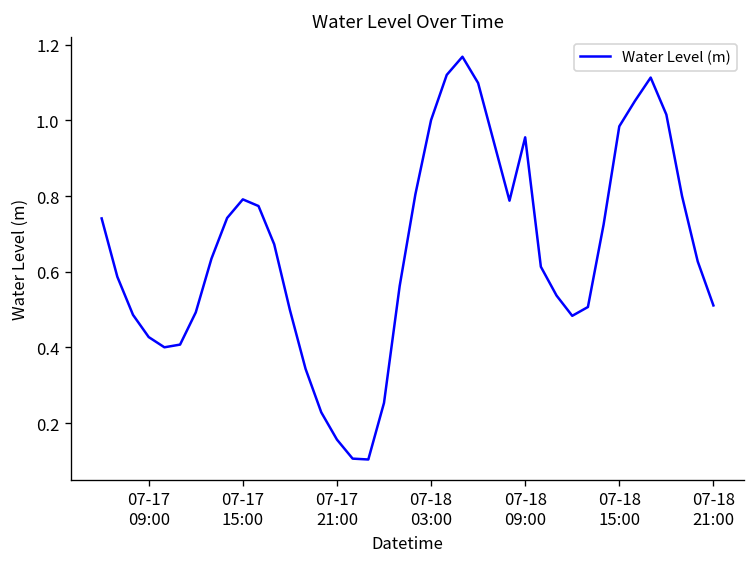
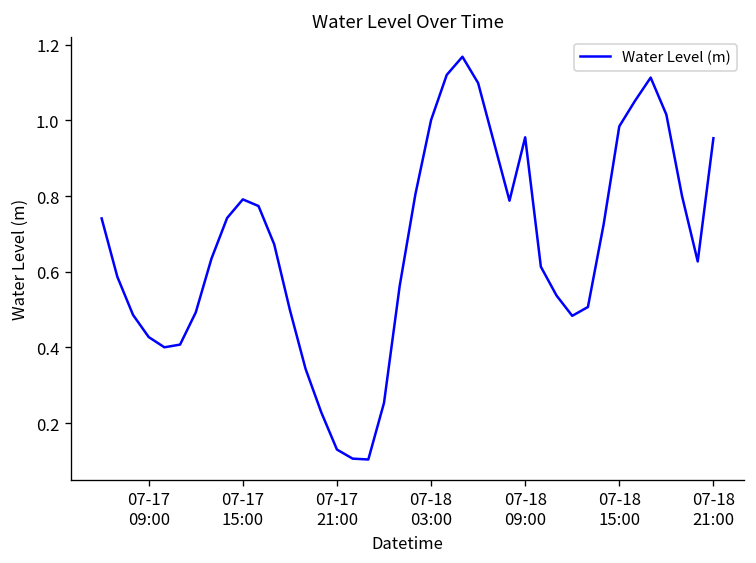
07-17 21:00: 0.16 -> 0.13
07-18 21:00: 0.51 -> 0.95
